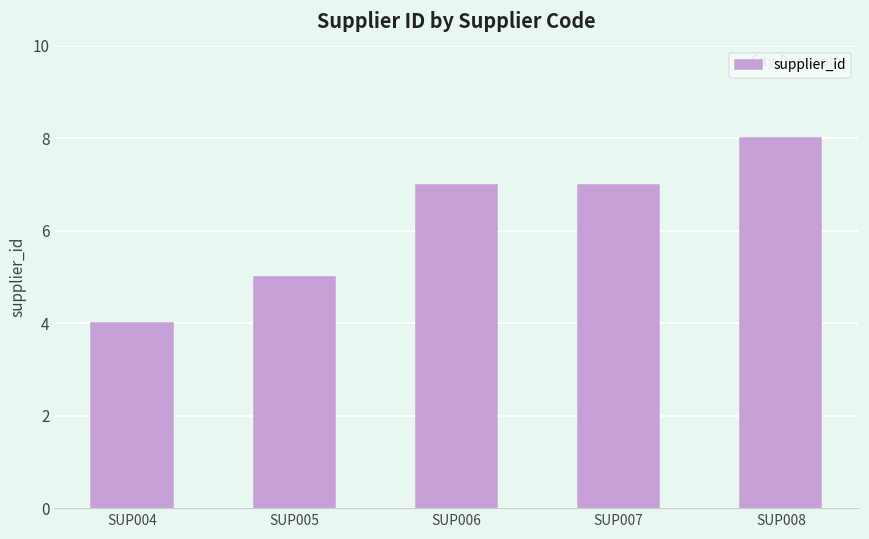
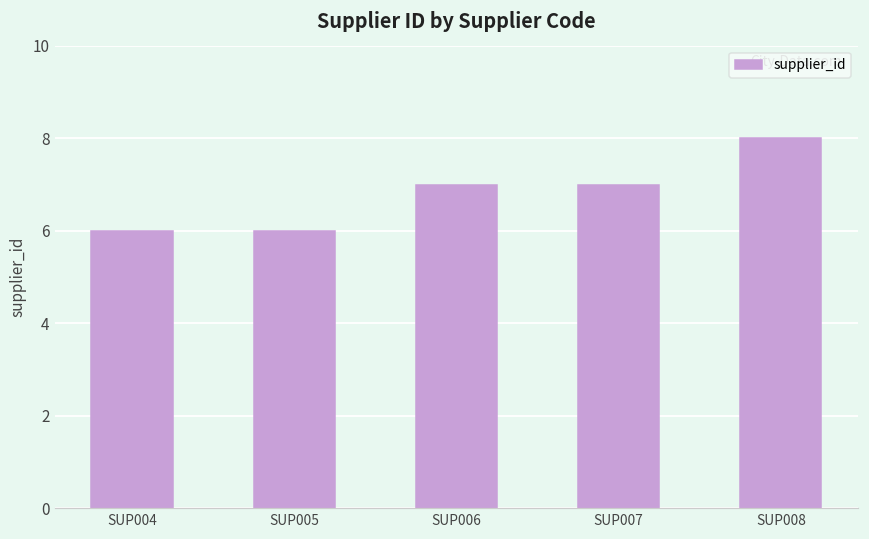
SUP004: 4 -> 6
SUP005: 5 -> 6
